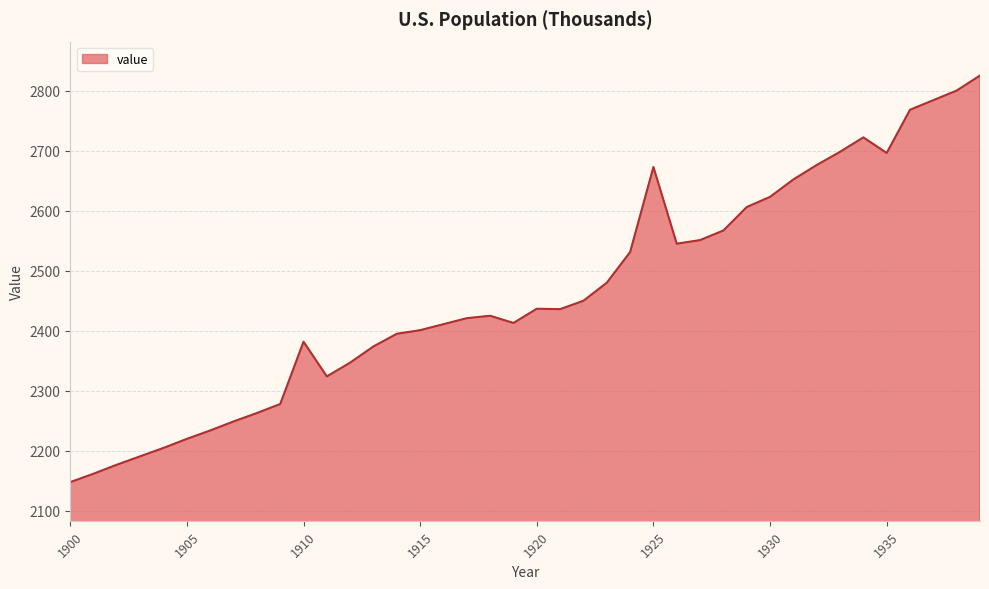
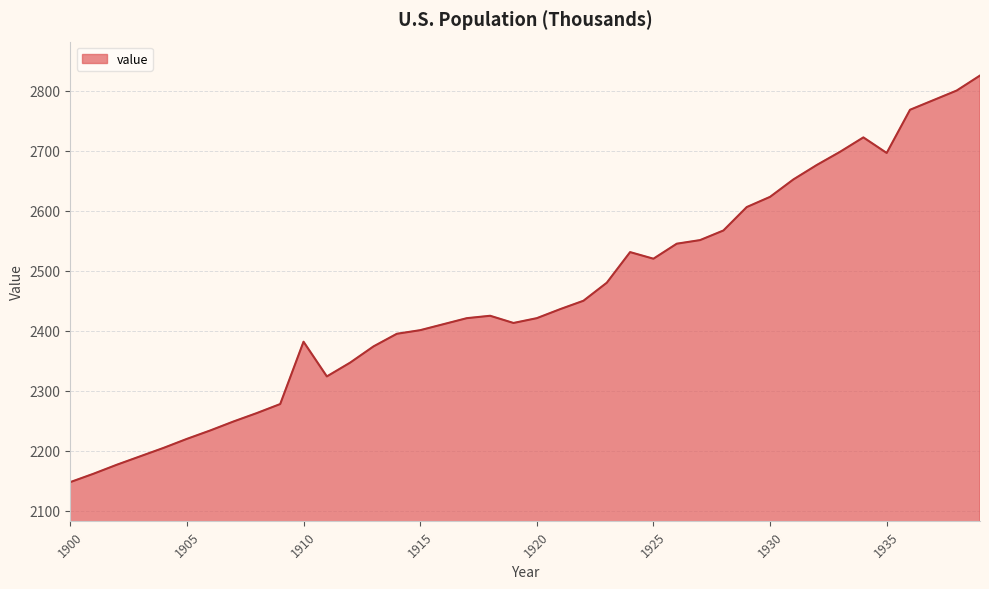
1920: 2440 -> 2420
1925: 2670 -> 2520
